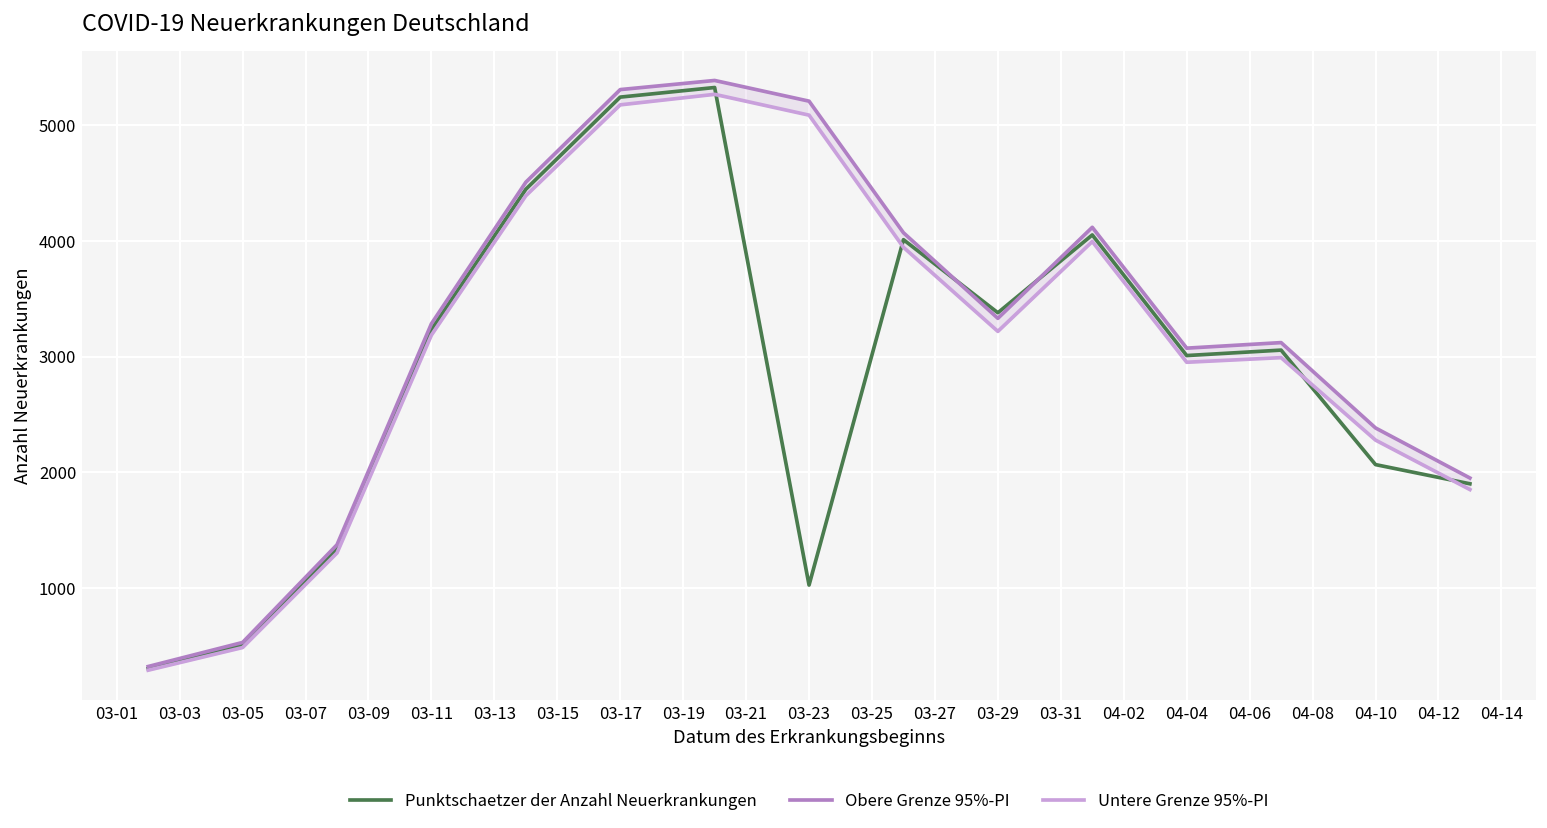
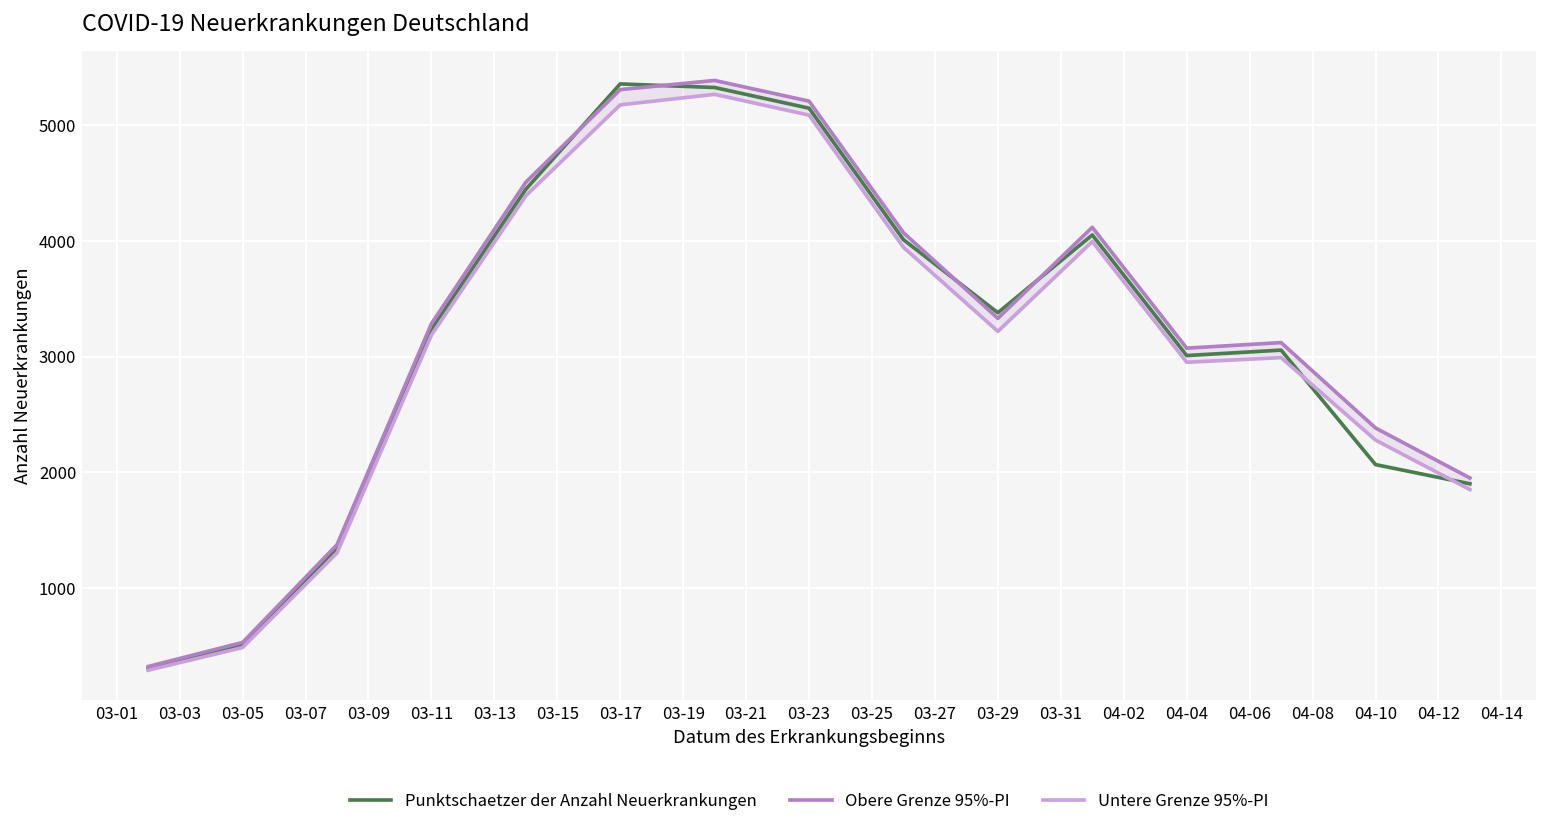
Punktschaetzer der Anzahl Neuerkrankungen, 03-17: 5200 -> 5400
Punktschaetzer der Anzahl Neuerkrankungen, 03-23: 1000 -> 5100
